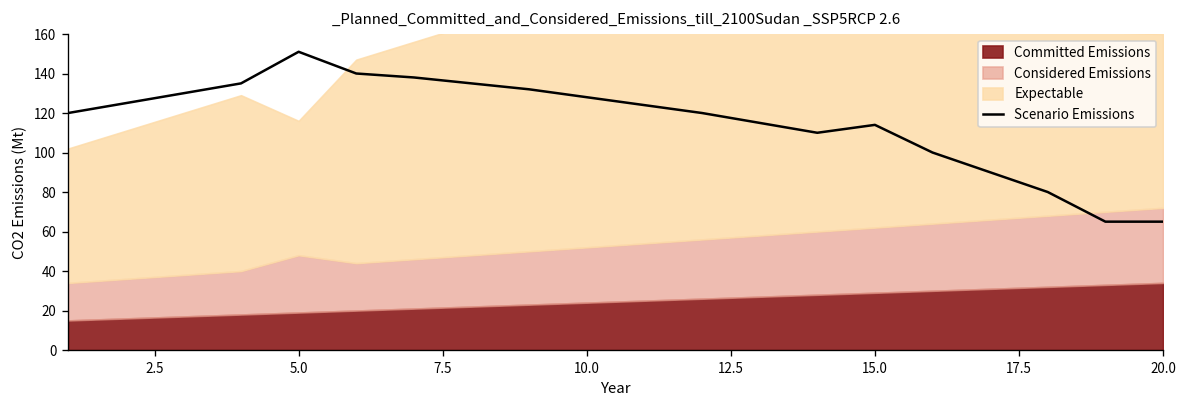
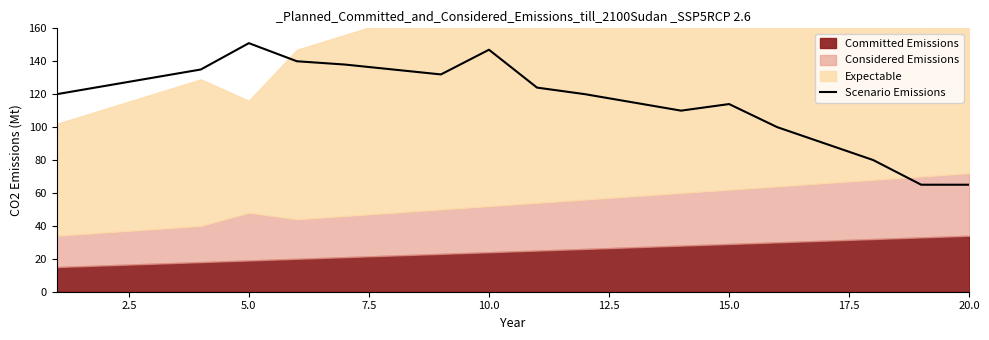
Scenario Emissions, 10.0: 128 -> 147
